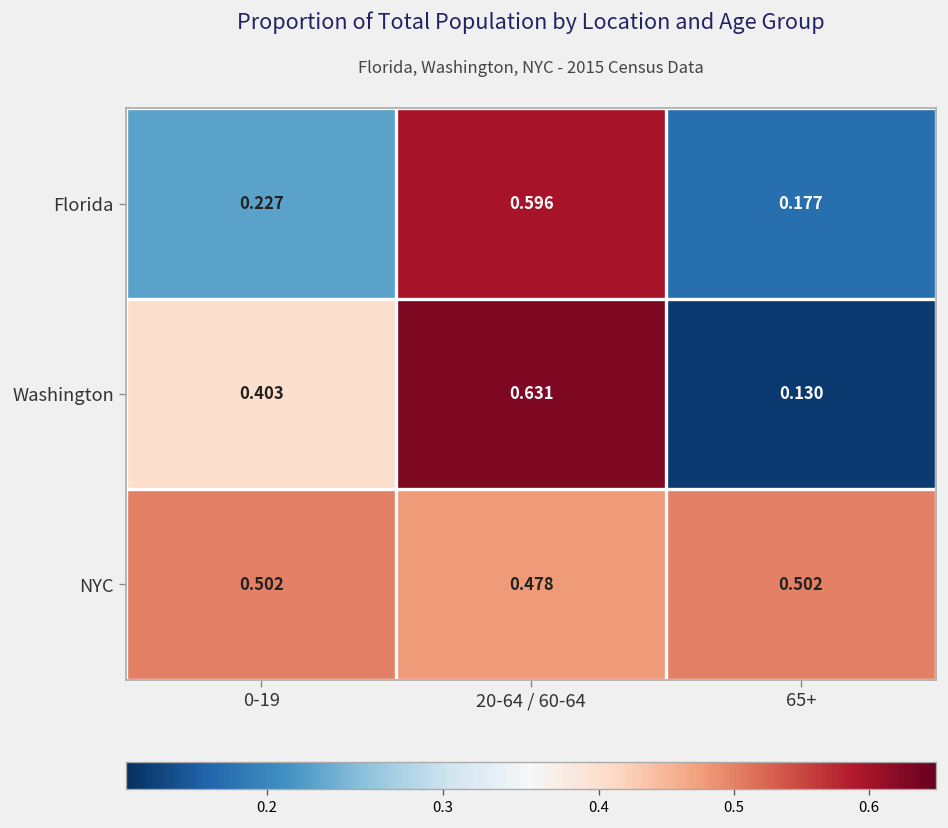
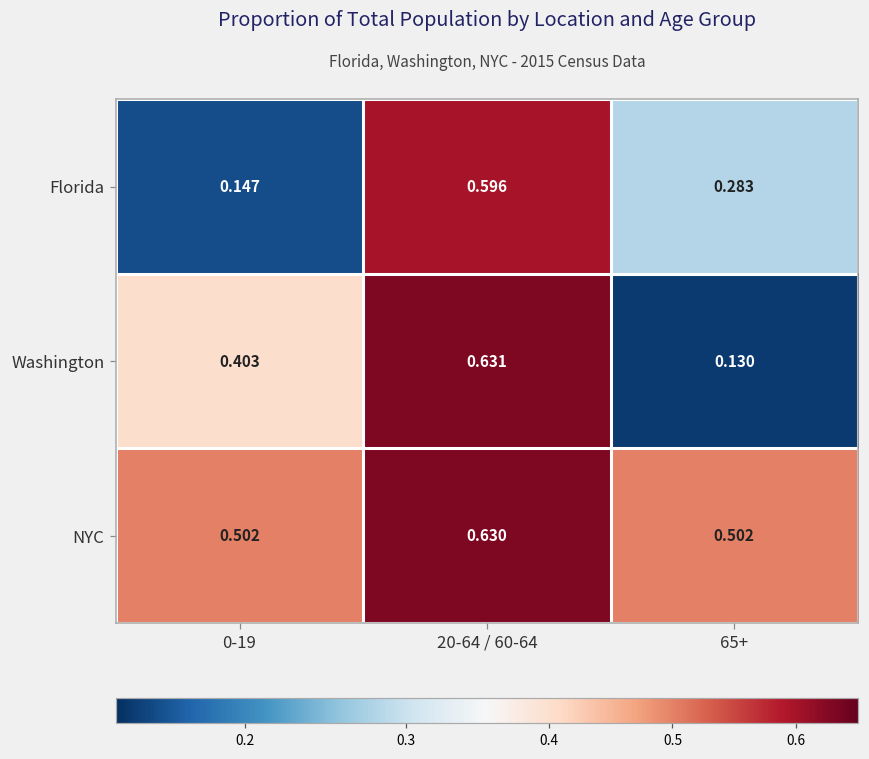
Florida, 0-19: 0.227 -> 0.147
Florida, 65+: 0.177 -> 0.283
NYC, 20-64 / 60-64: 0.478 -> 0.630
